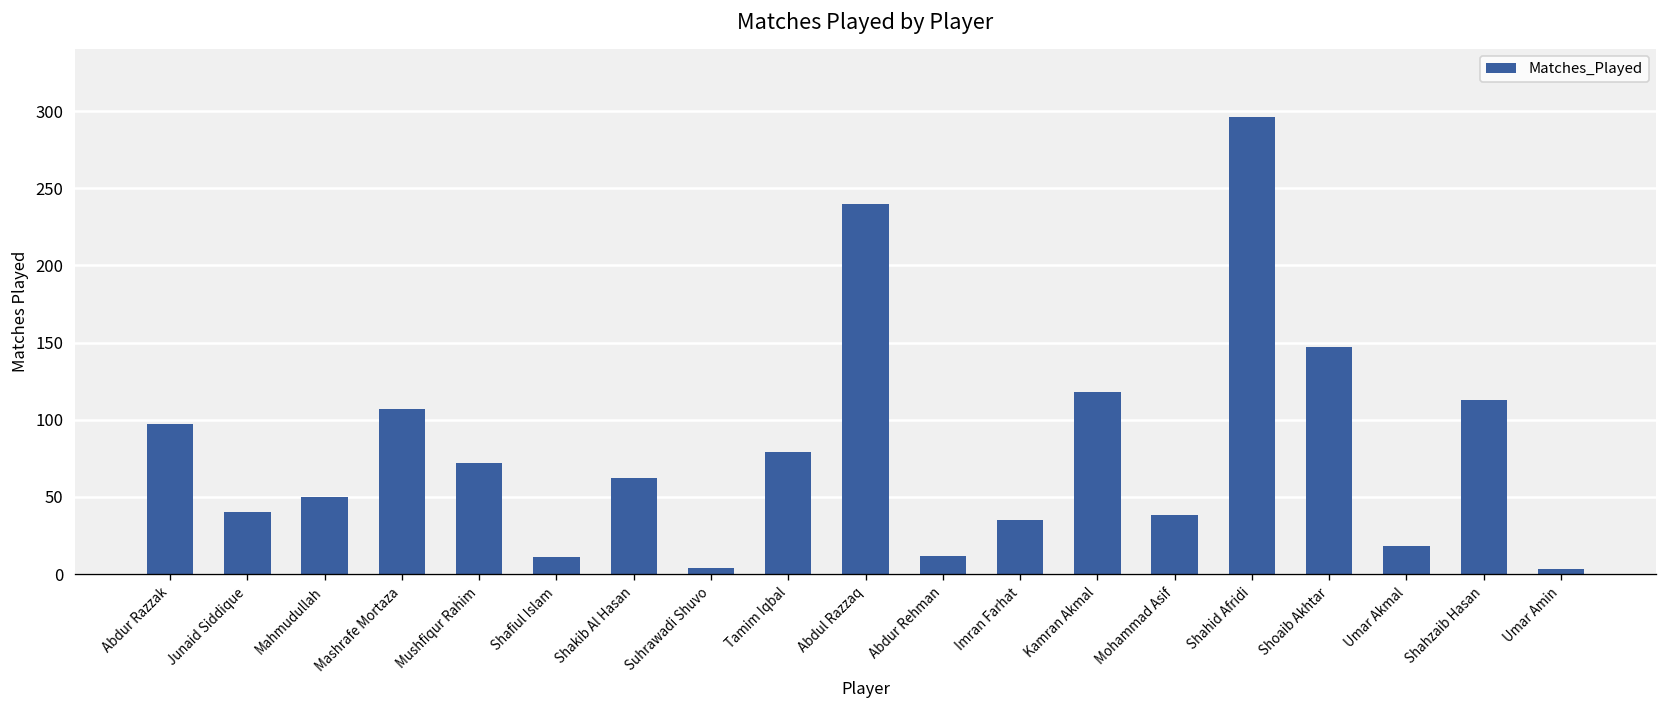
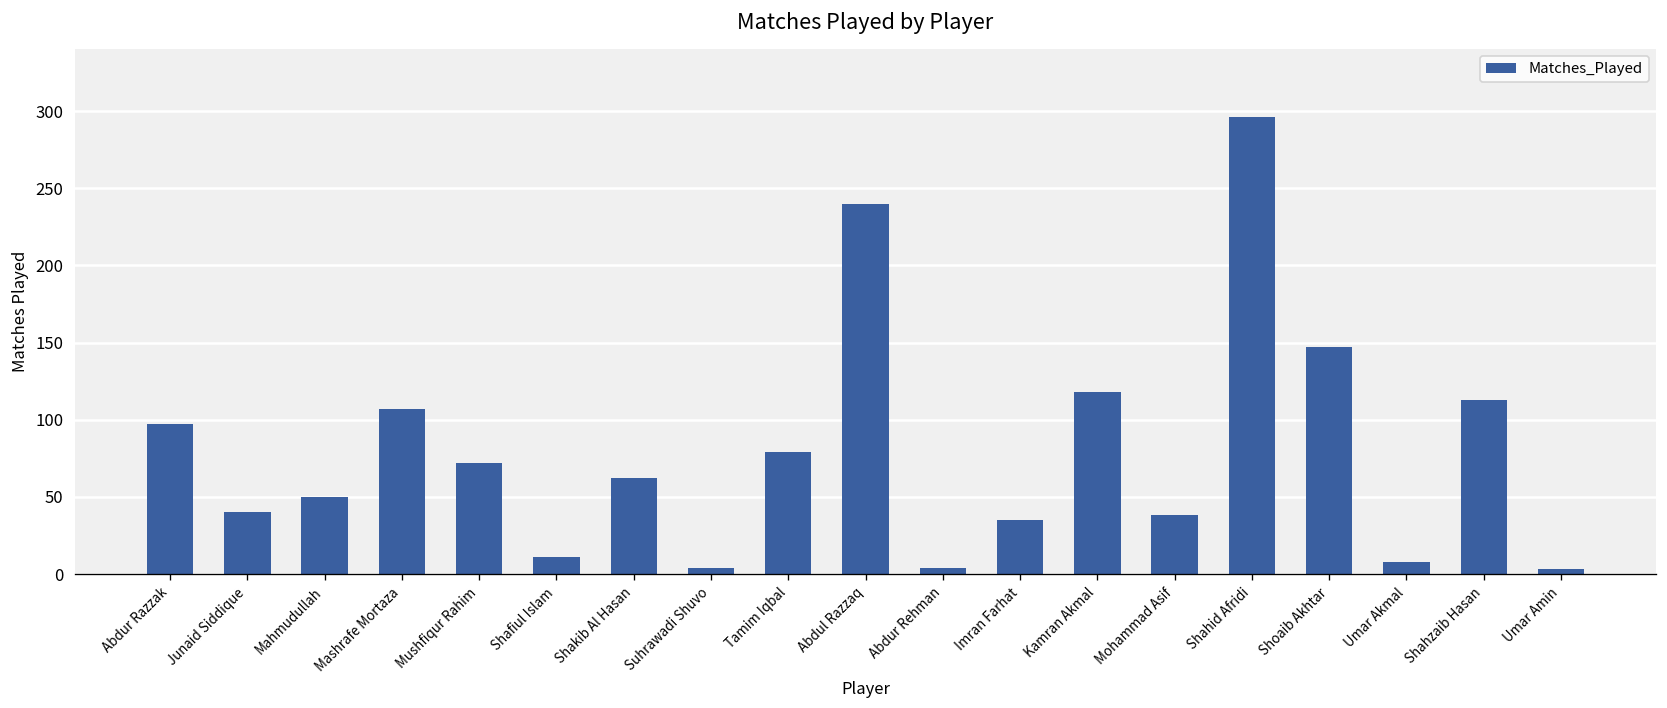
Abdur Rehman: 12 -> 4
Umar Akmal: 18 -> 8
